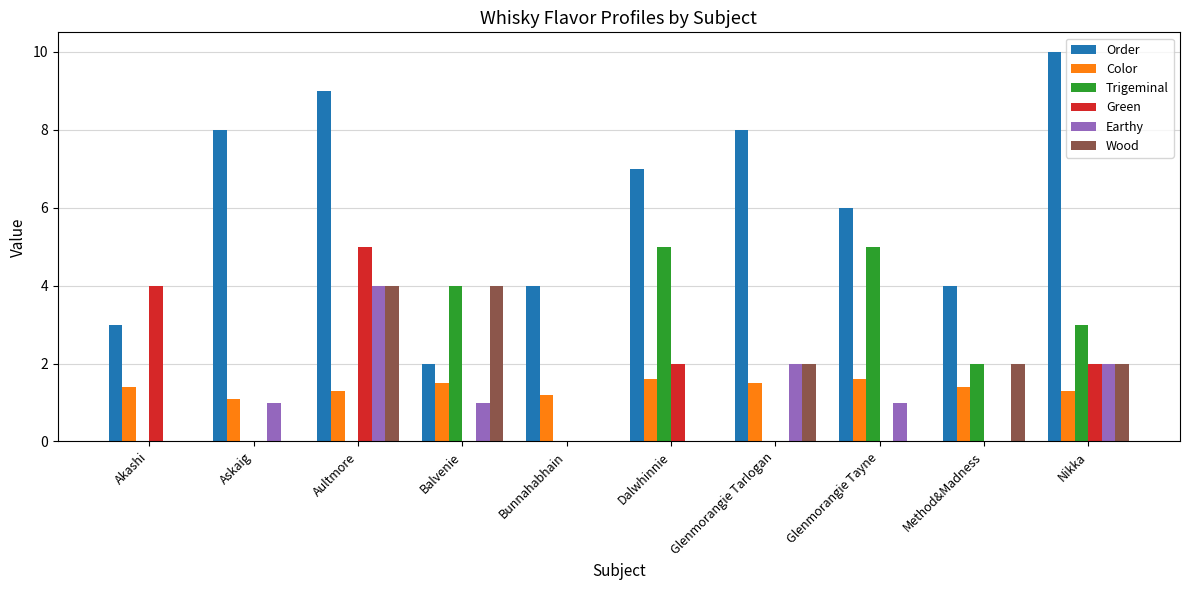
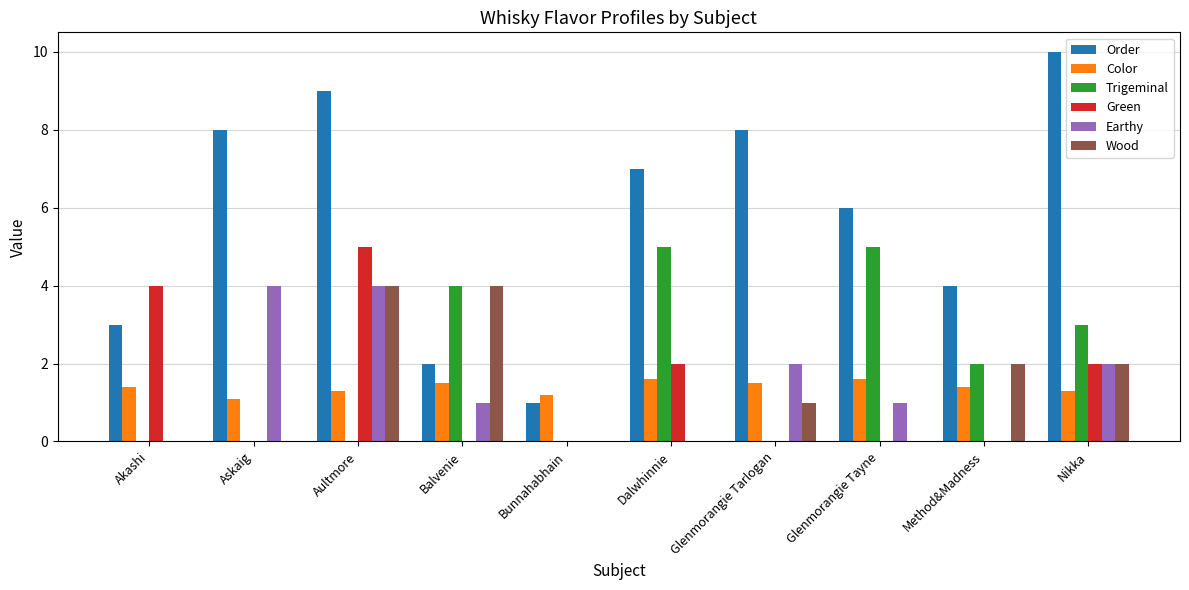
Earthy, Askaig: 1 -> 4
Order, Bunnahabhain: 4 -> 1
Wood, Glenmorangie Tarlogan: 2 -> 1
